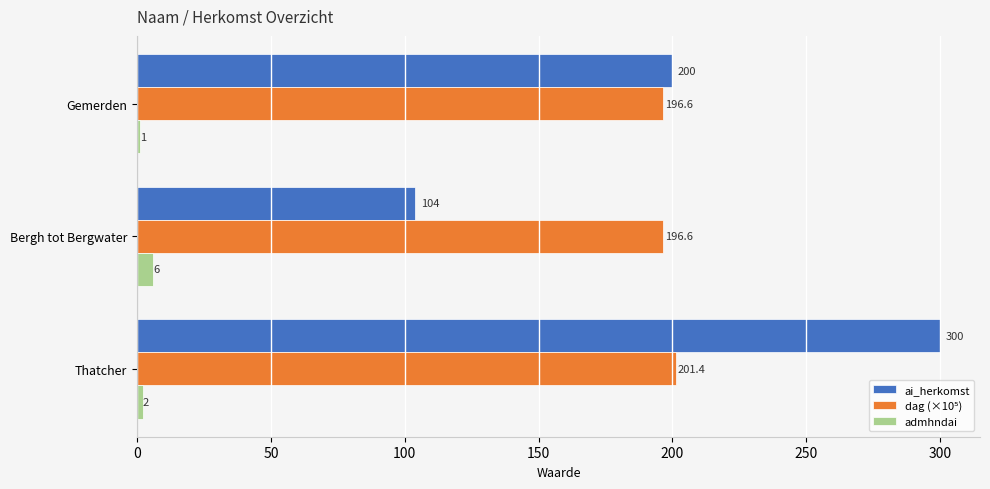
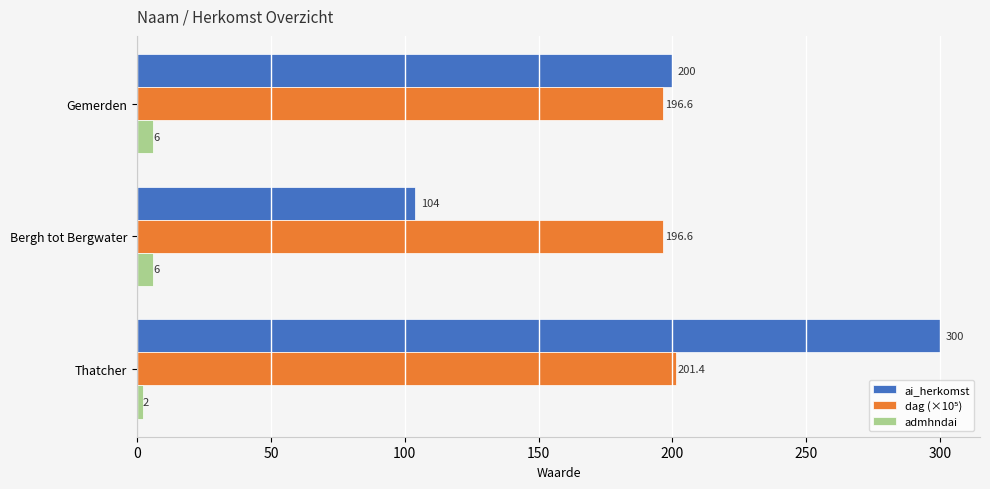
admhndai, Gemerden: 1 -> 6
